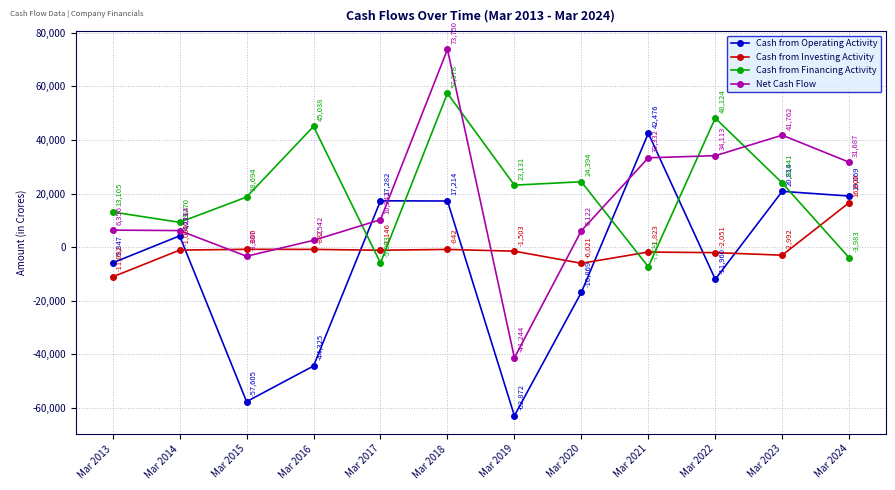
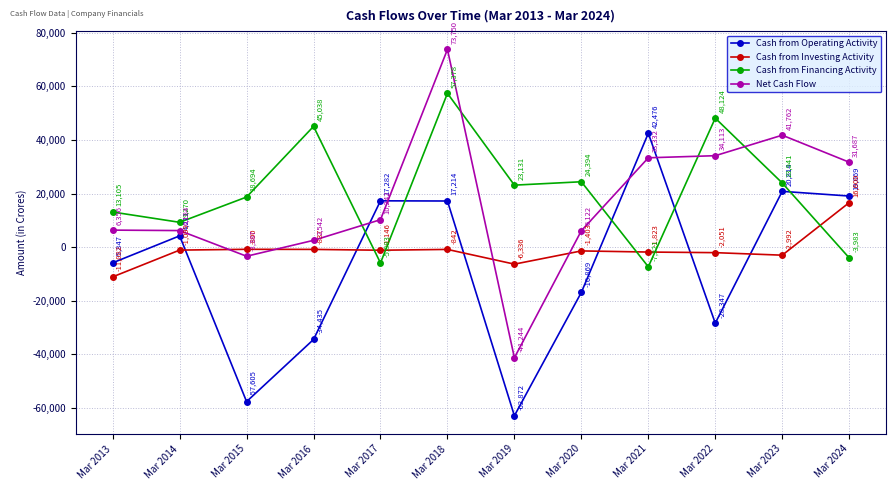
Cash from Operating Activity, Mar 2016: -44,325 -> -34,435
Cash from Investing Activity, Mar 2019: -1,503 -> -6,336
Cash from Investing Activity, Mar 2020: -6,021 -> -1,403
Cash from Operating Activity, Mar 2022: -11,960 -> -28,347
